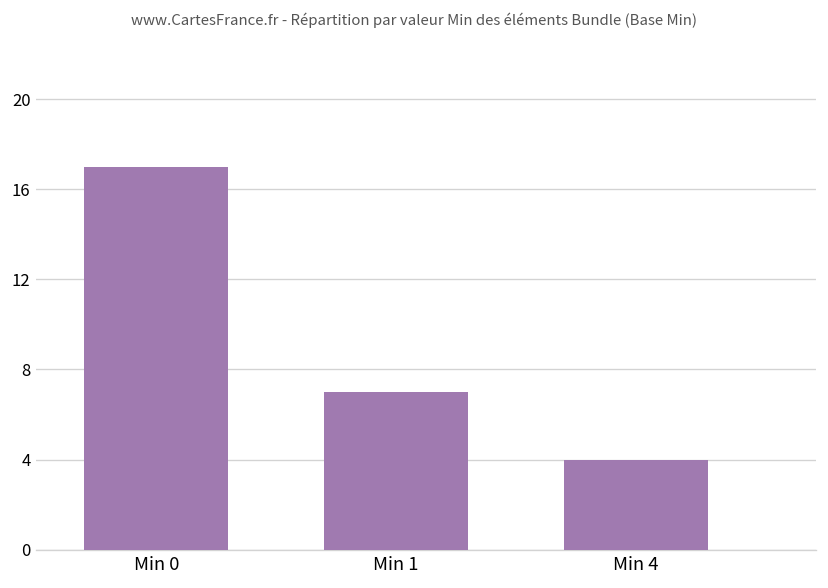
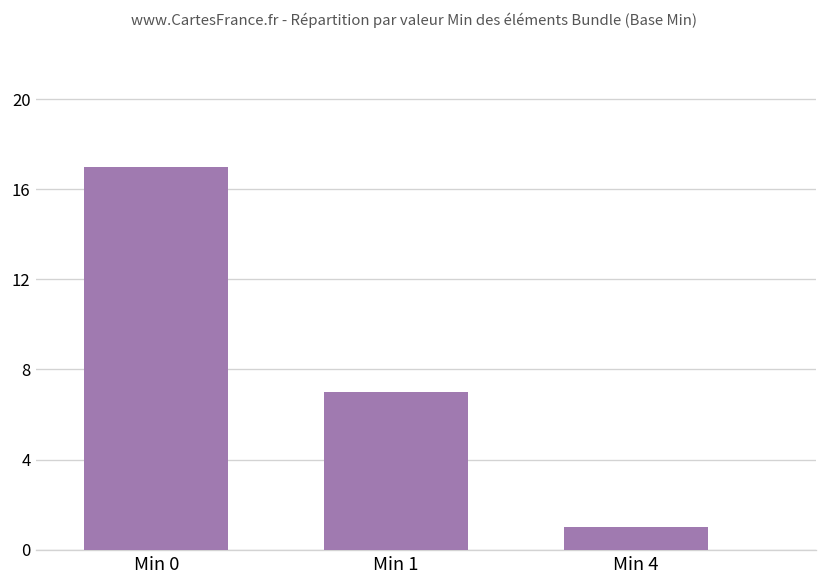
Min 4: 4 -> 1
